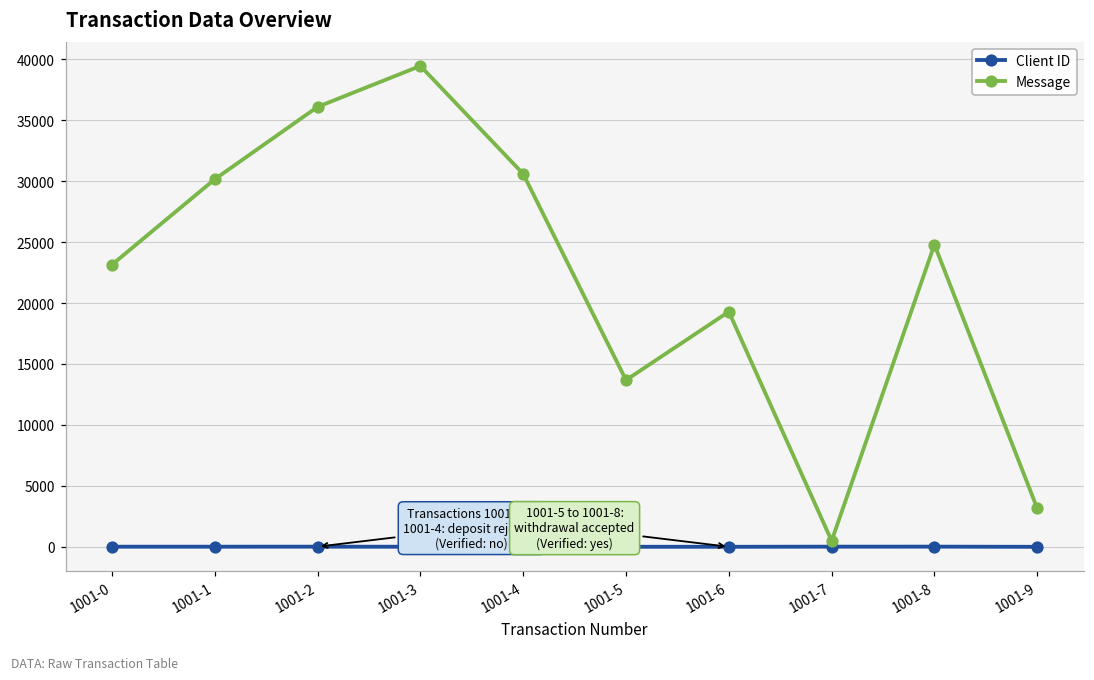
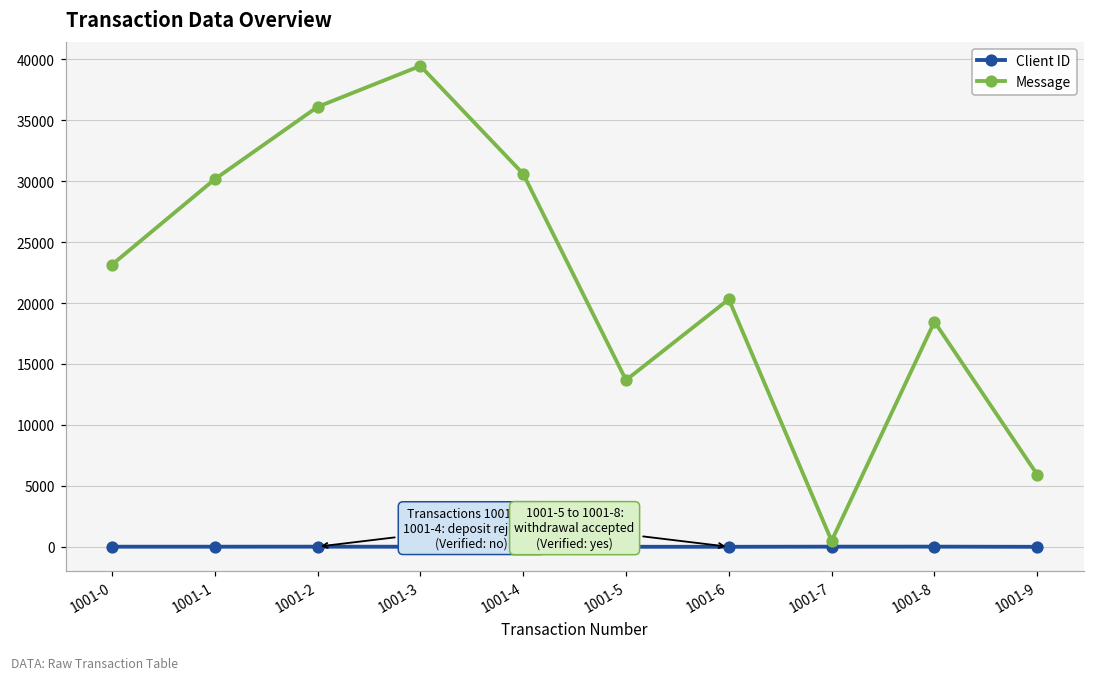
Message, 1001-6: 19300 -> 20300
Message, 1001-8: 24800 -> 18500
Message, 1001-9: 3200 -> 5900
